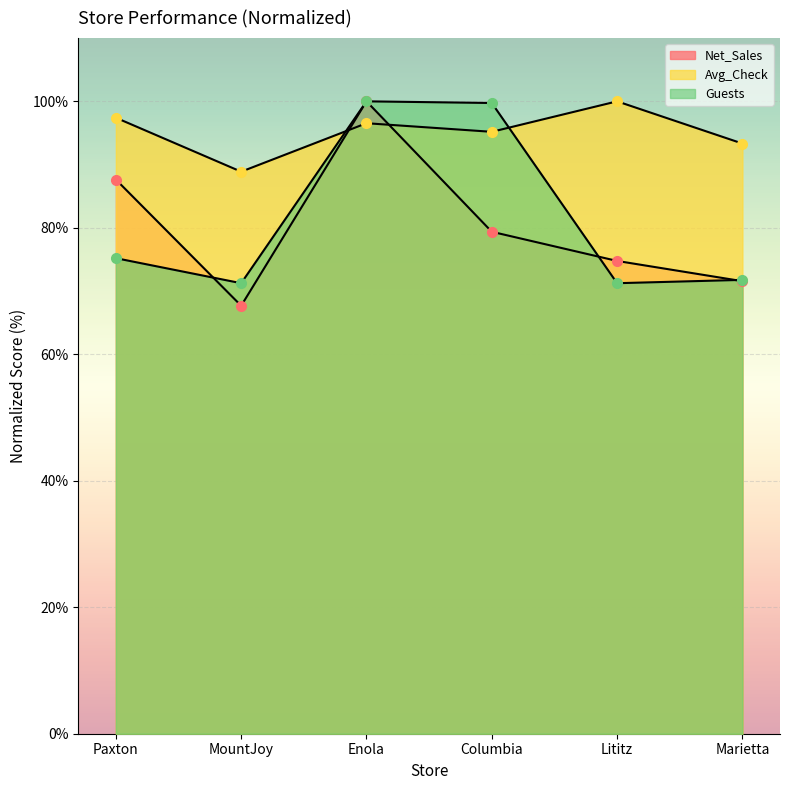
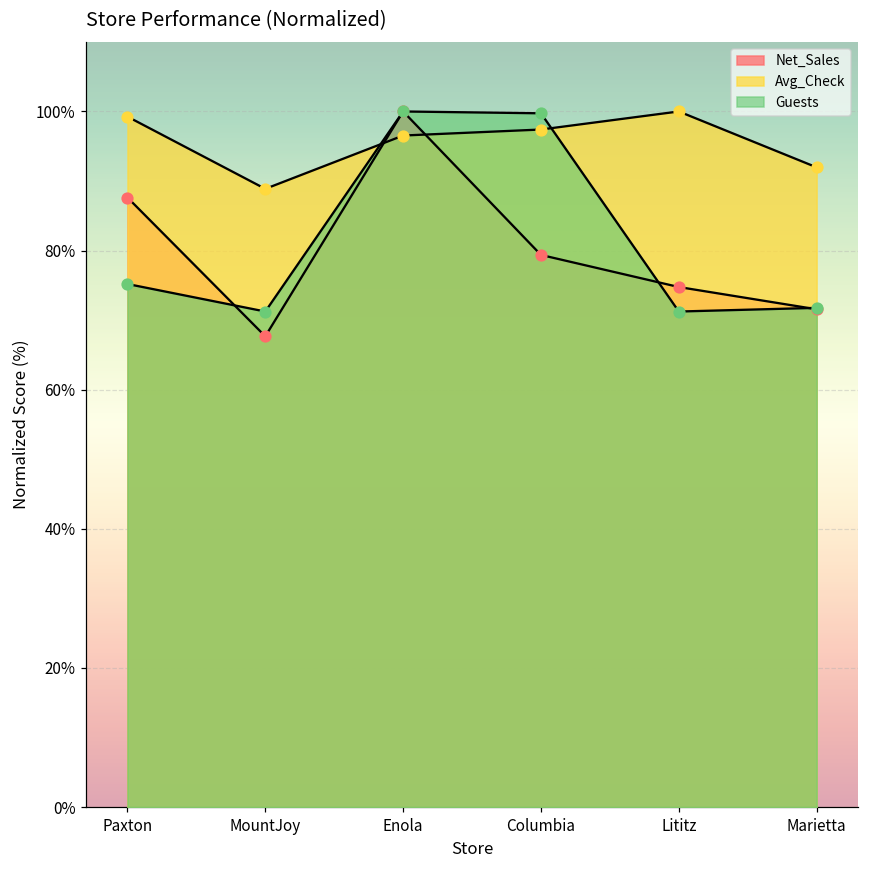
Avg_Check, Paxton: 97% -> 99%
Avg_Check, Columbia: 95% -> 97%
Avg_Check, Marietta: 93% -> 92%
